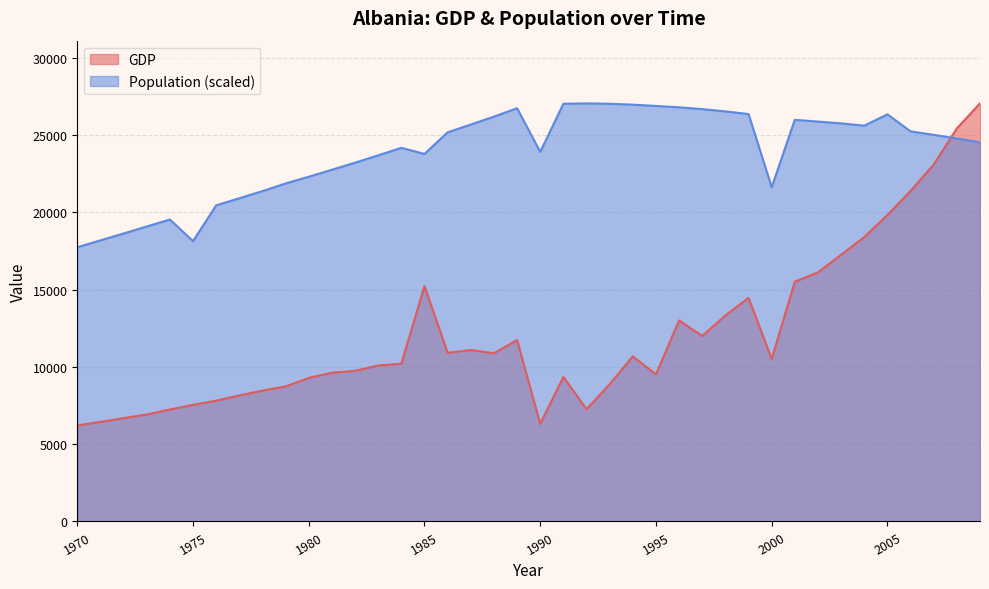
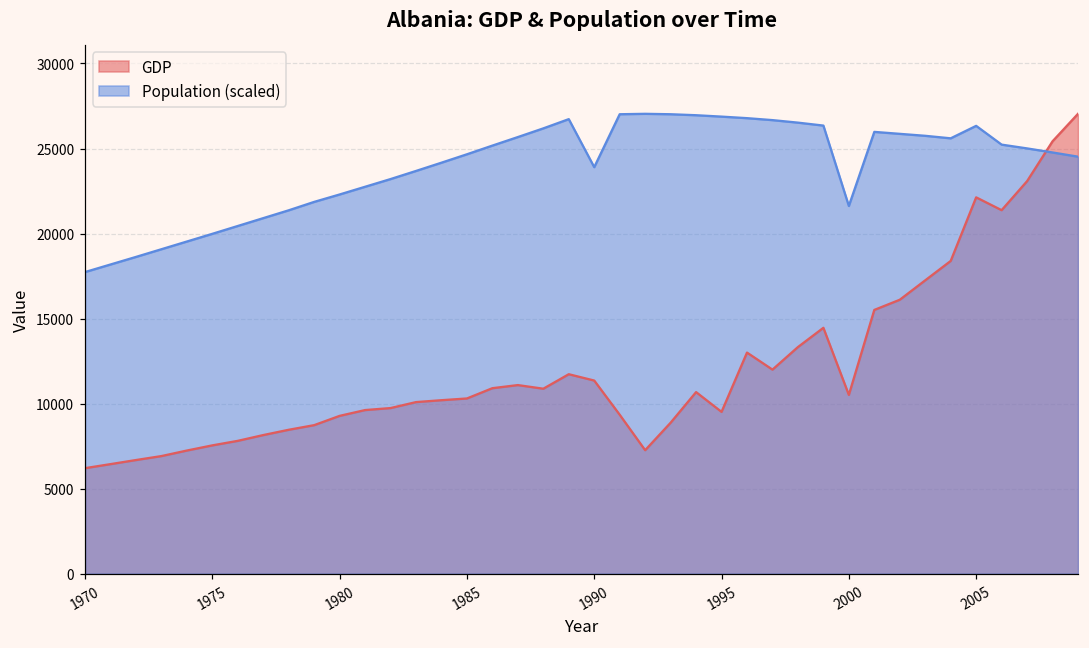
Population (scaled), 1975: 18100 -> 20000
GDP, 1985: 15200 -> 10300
Population (scaled), 1985: 23800 -> 24700
GDP, 1990: 6300 -> 11400
GDP, 2005: 19800 -> 22100
